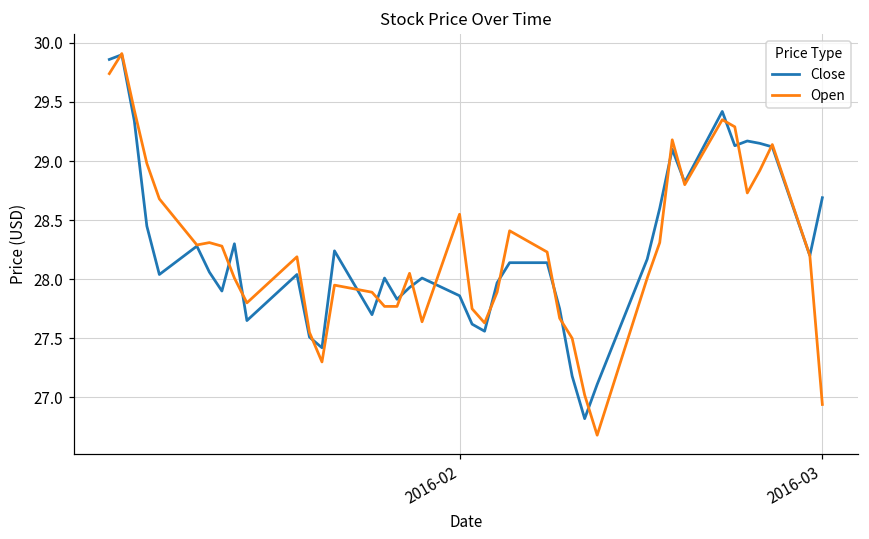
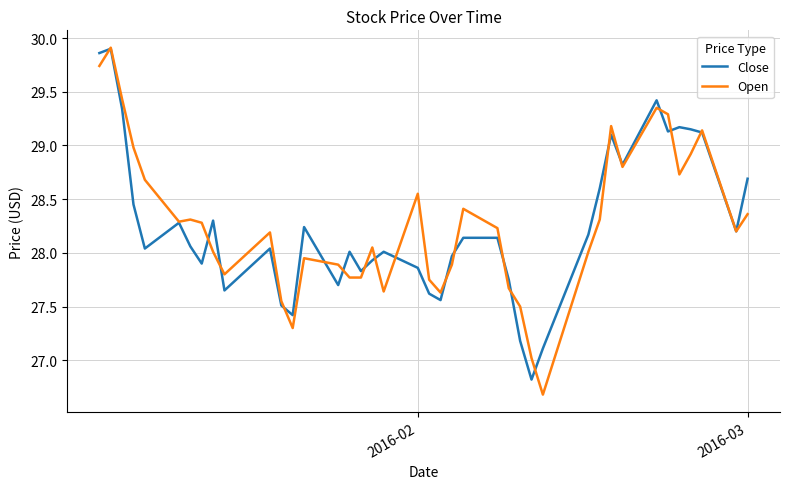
Open, 2016-03: 26.94 -> 28.36
